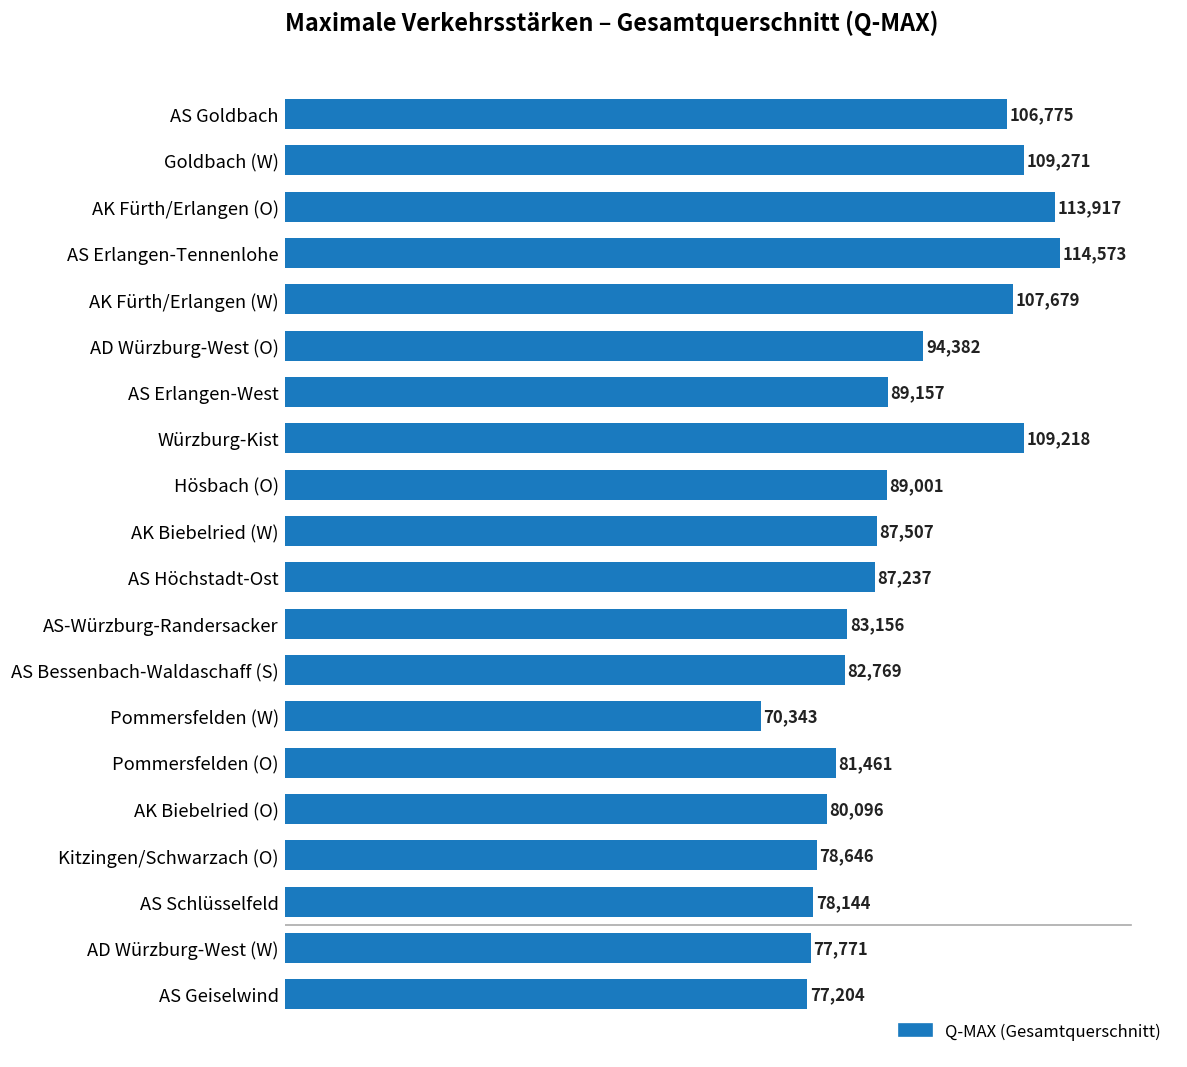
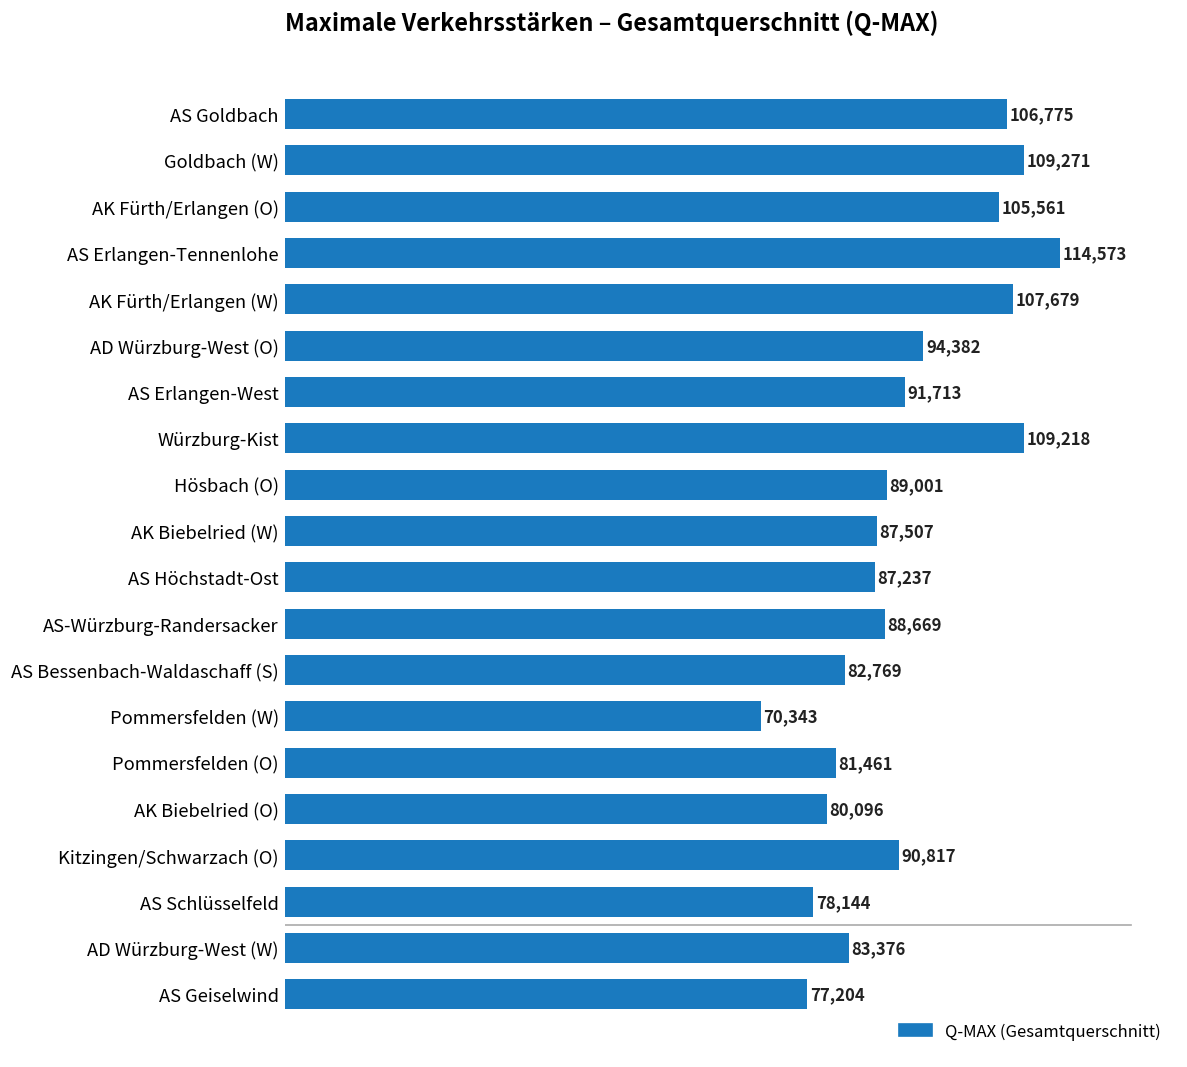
AK Fürth/Erlangen (O): 113,917 -> 105,561
AS Erlangen-West: 89,157 -> 91,713
AS-Würzburg-Randersacker: 83,156 -> 88,669
Kitzingen/Schwarzach (O): 78,646 -> 90,817
AD Würzburg-West (W): 77,771 -> 83,376
